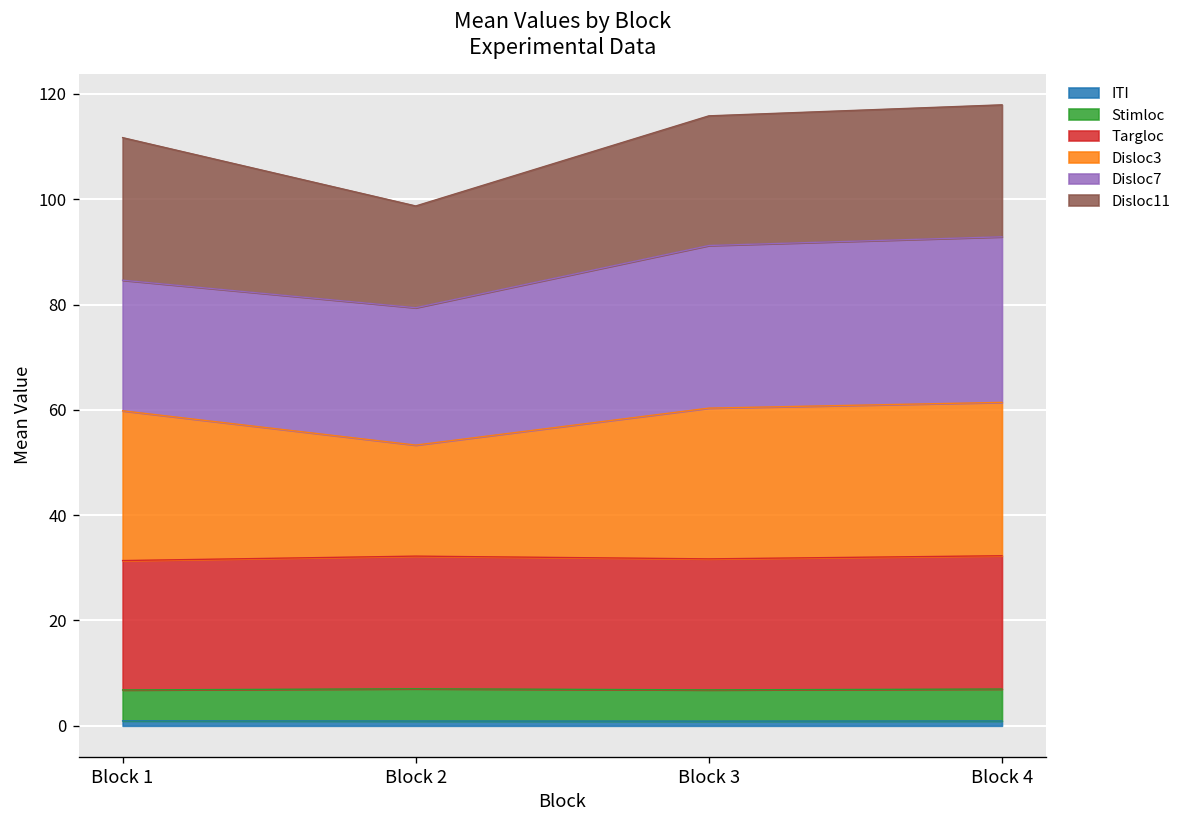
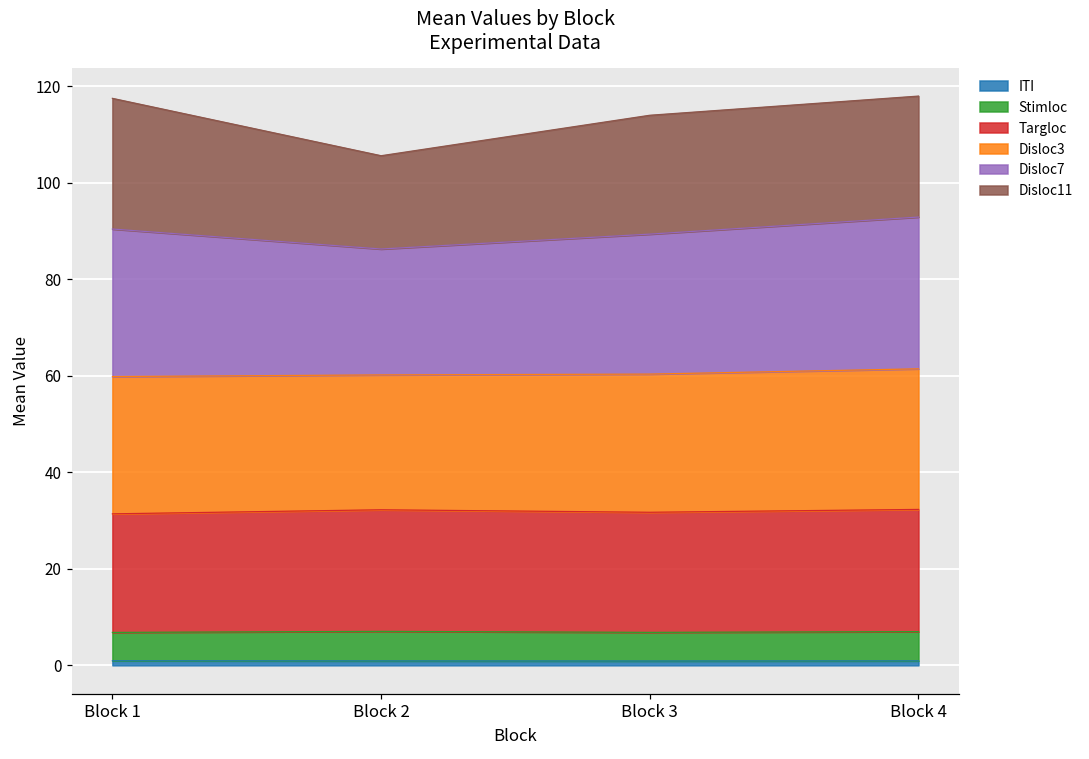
Disloc7, Block 1: 25 -> 31
Disloc3, Block 2: 21 -> 28
Disloc7, Block 3: 31 -> 29
